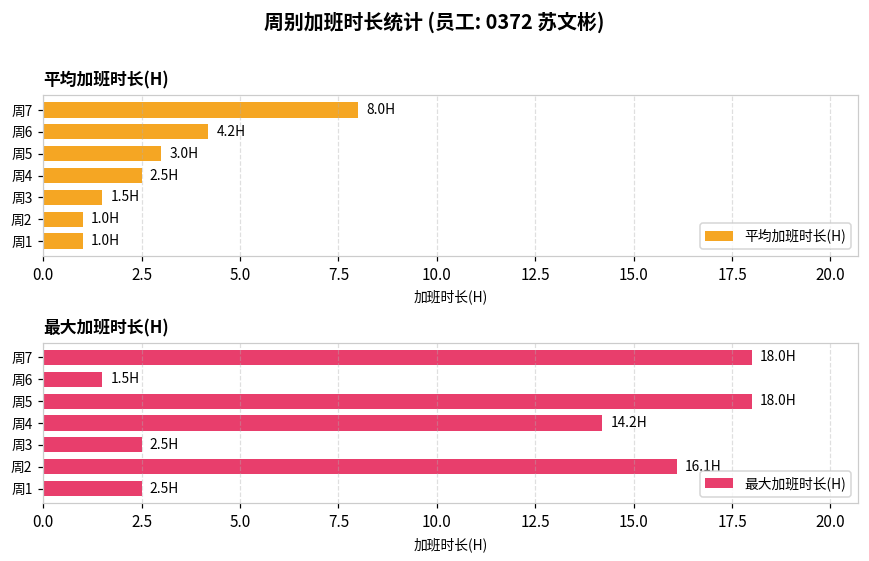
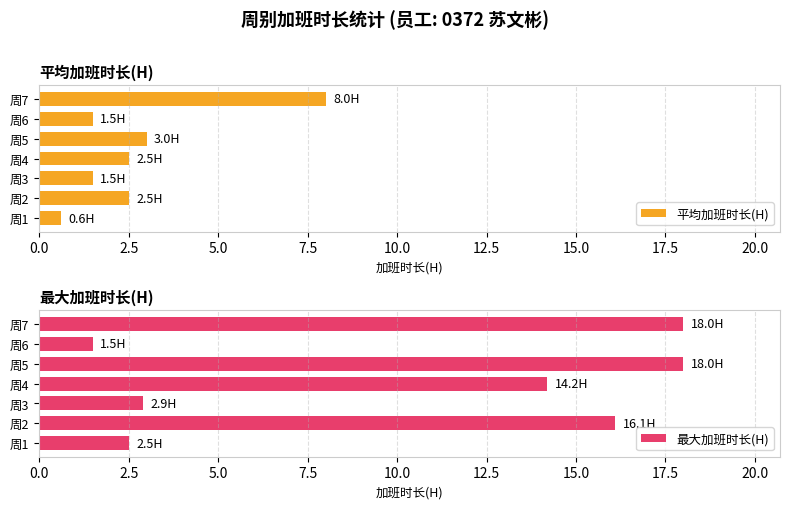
平均加班时长(H), 周6: 4.2H -> 1.5H
平均加班时长(H), 周2: 1.0H -> 2.5H
平均加班时长(H), 周1: 1.0H -> 0.6H
最大加班时长(H), 周3: 2.5H -> 2.9H
